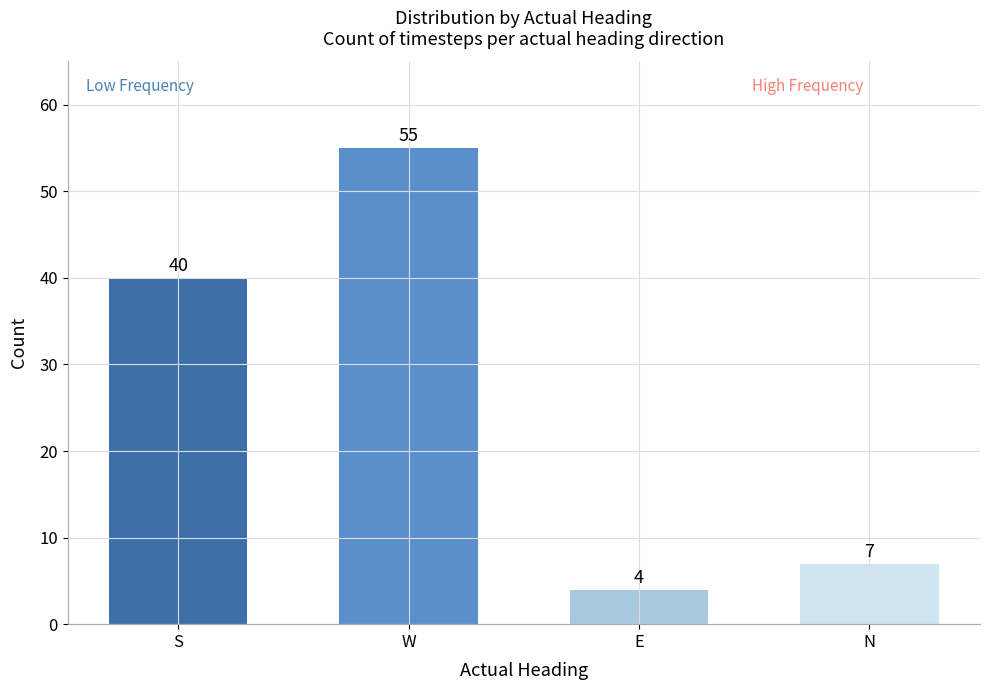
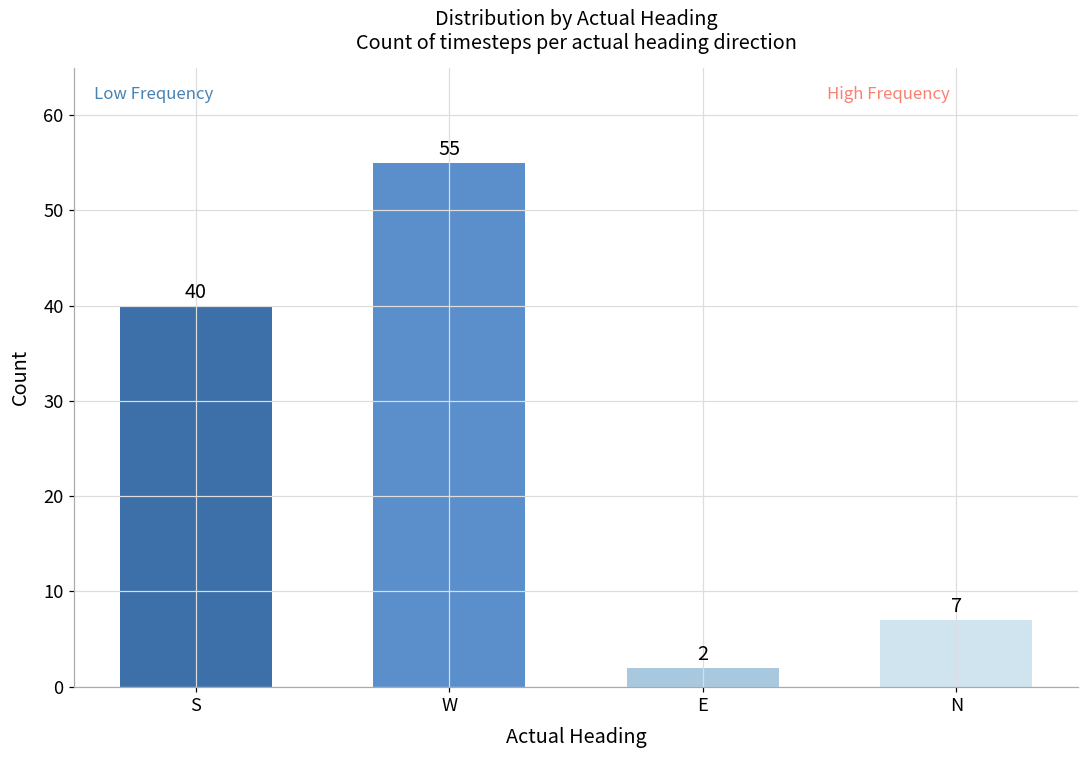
E: 4 -> 2
